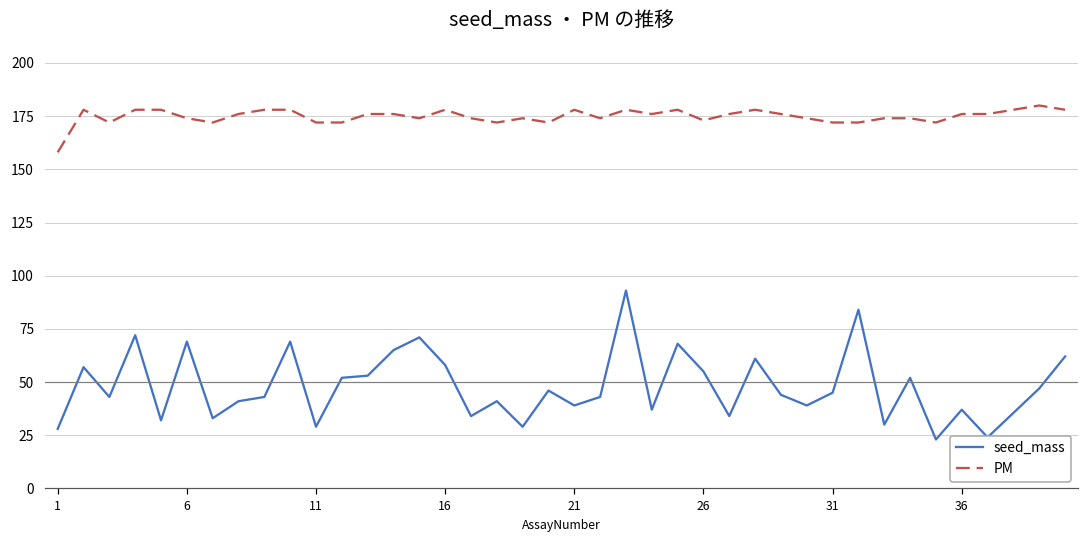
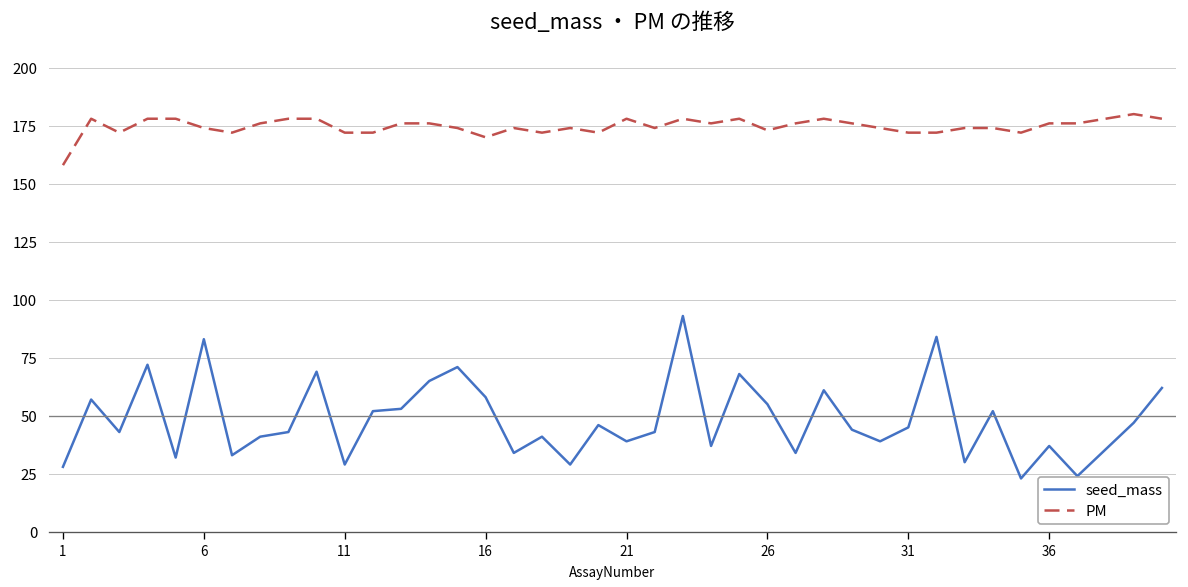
seed_mass, 6: 69 -> 83
PM, 16: 178 -> 170
